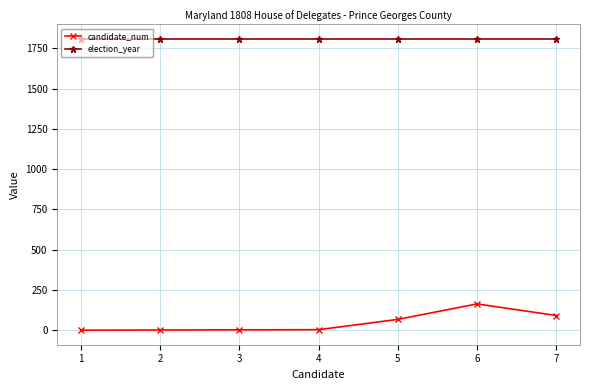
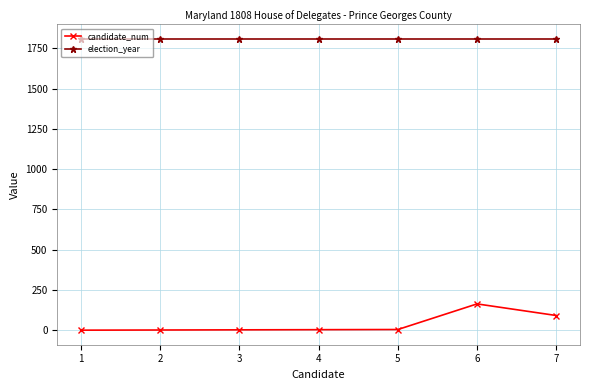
candidate_num, 5: 70 -> 10
